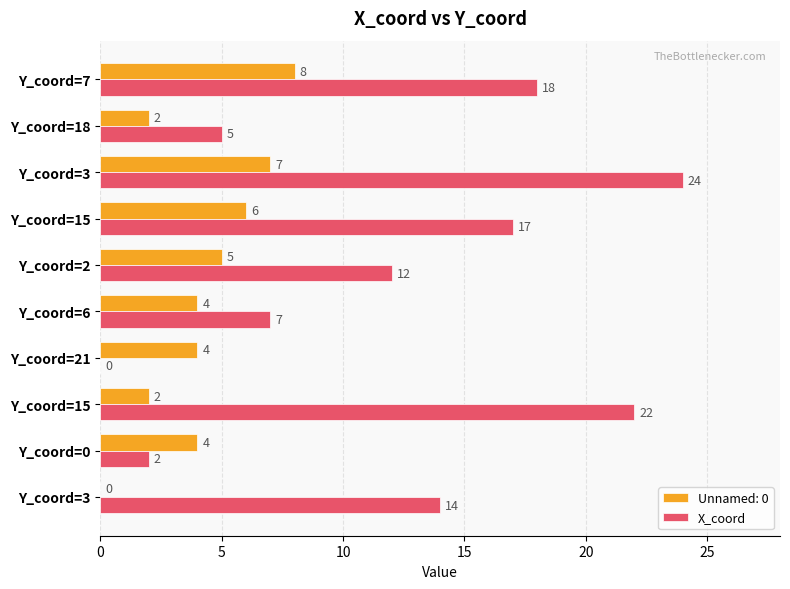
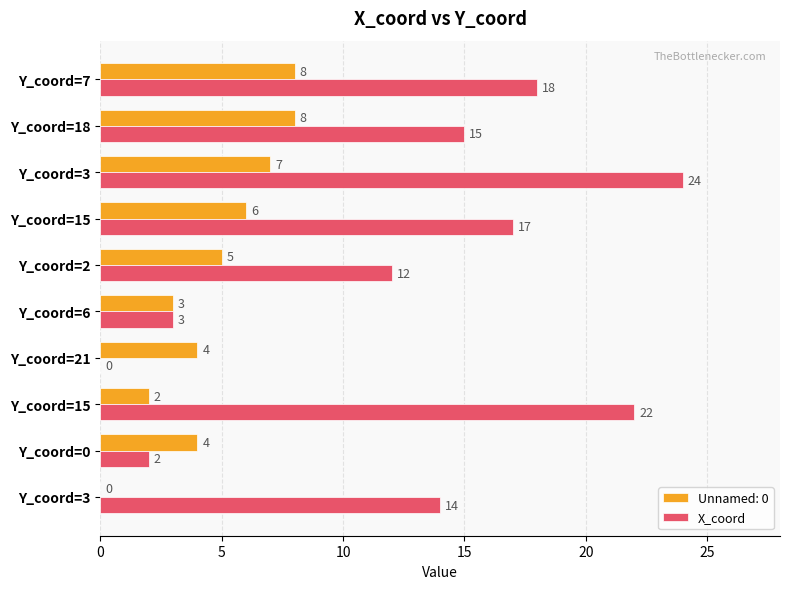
Unnamed: 0, Y_coord=18: 2 -> 8
X_coord, Y_coord=18: 5 -> 15
Unnamed: 0, Y_coord=6: 4 -> 3
X_coord, Y_coord=6: 7 -> 3
